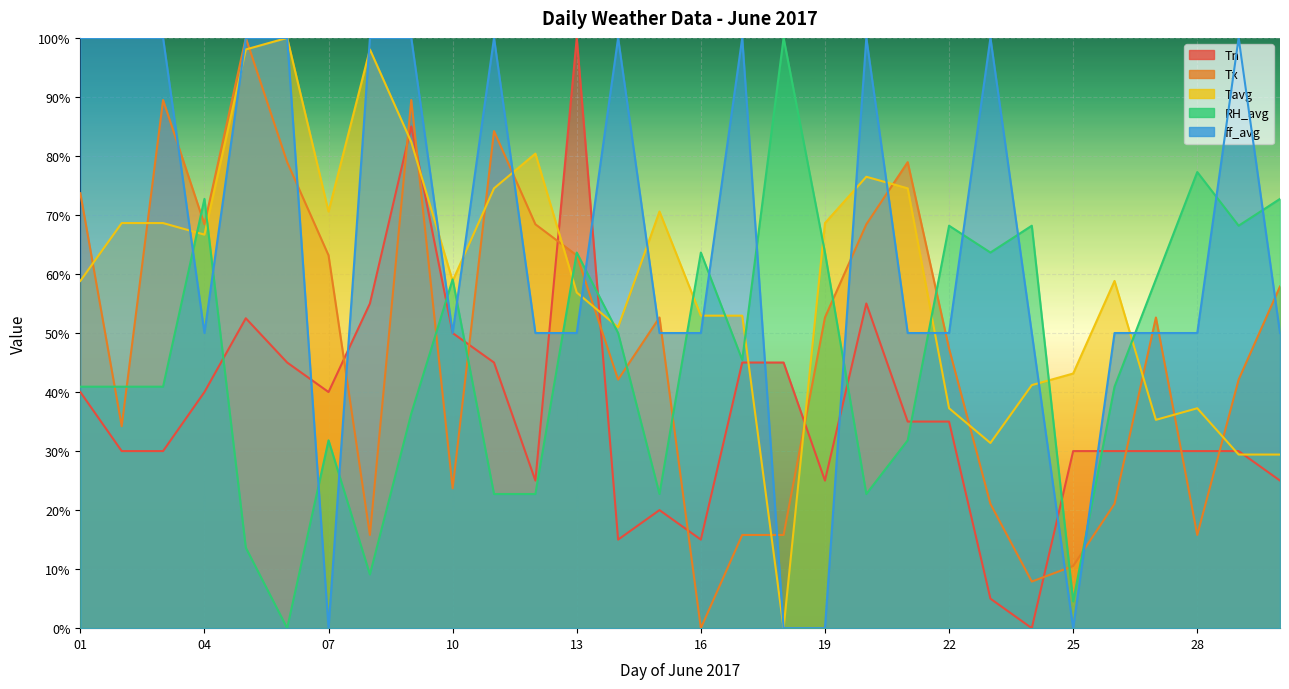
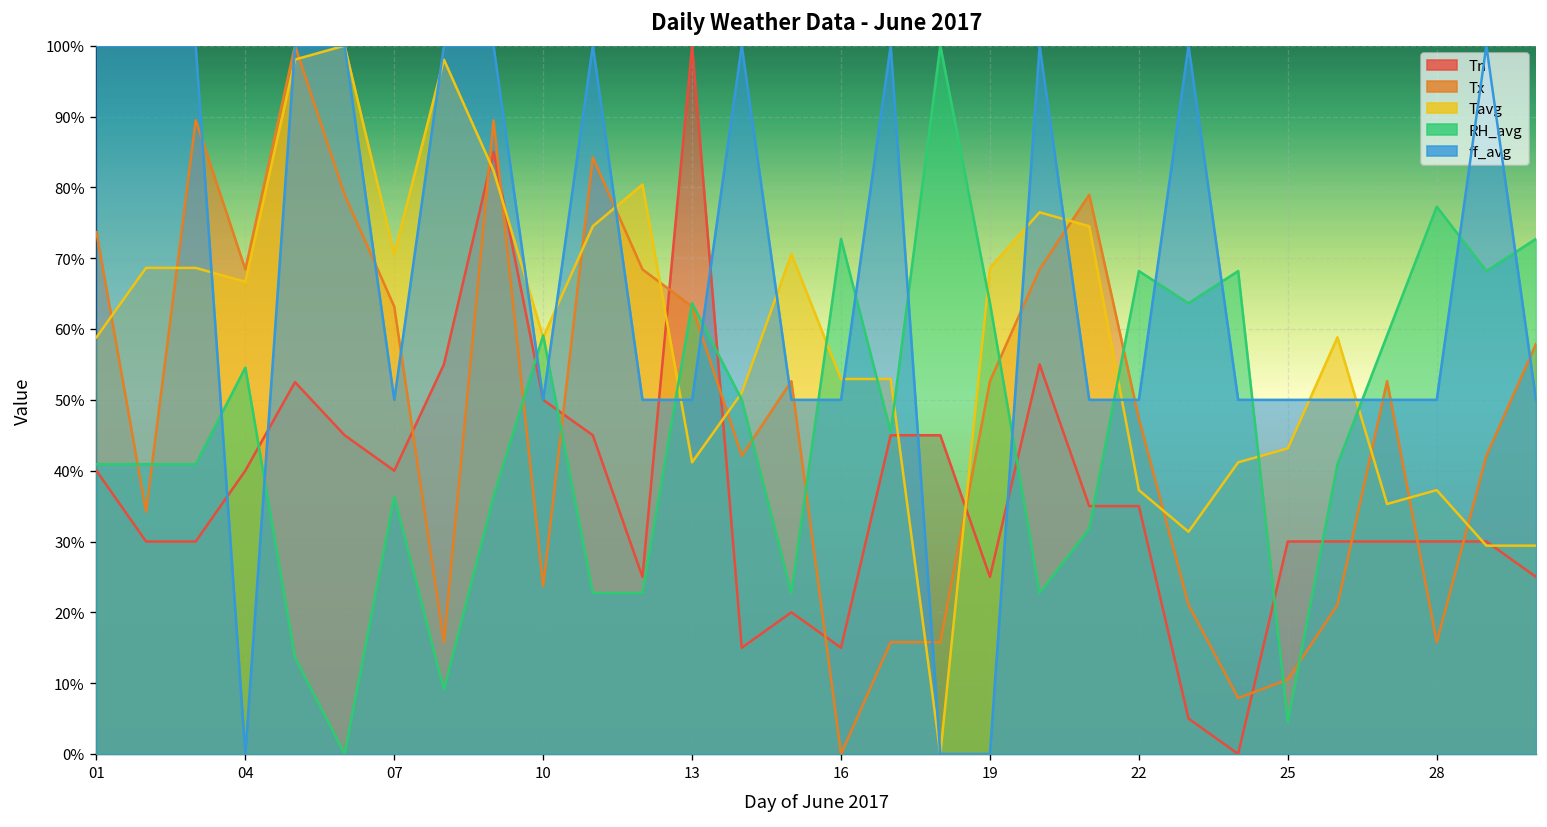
RH_avg, 04: 73% -> 55%
ff_avg, 04: 50% -> 0%
RH_avg, 07: 32% -> 36%
ff_avg, 07: 0% -> 50%
Tavg, 13: 57% -> 41%
RH_avg, 16: 64% -> 73%
ff_avg, 25: 0% -> 50%
